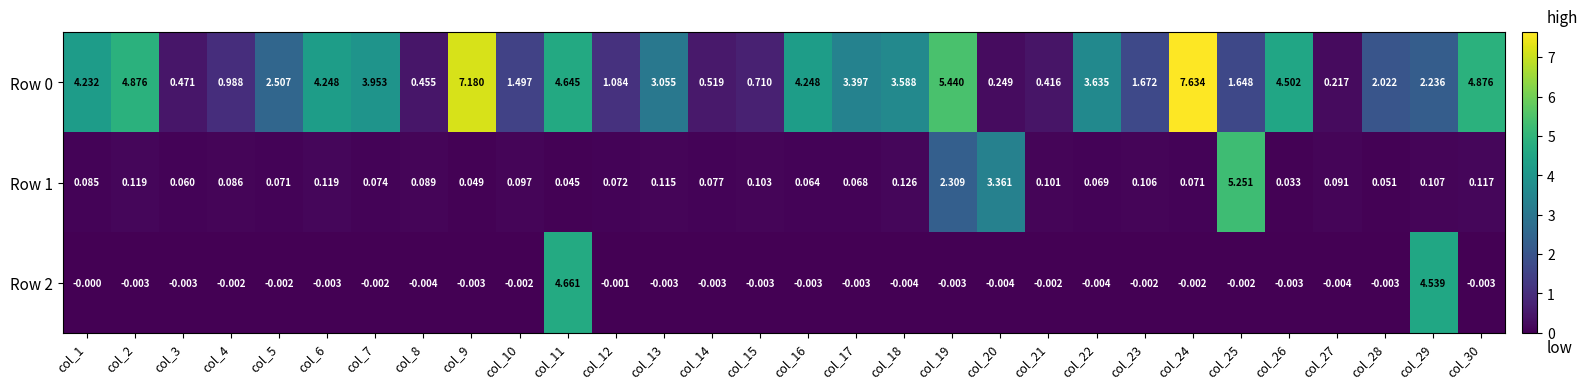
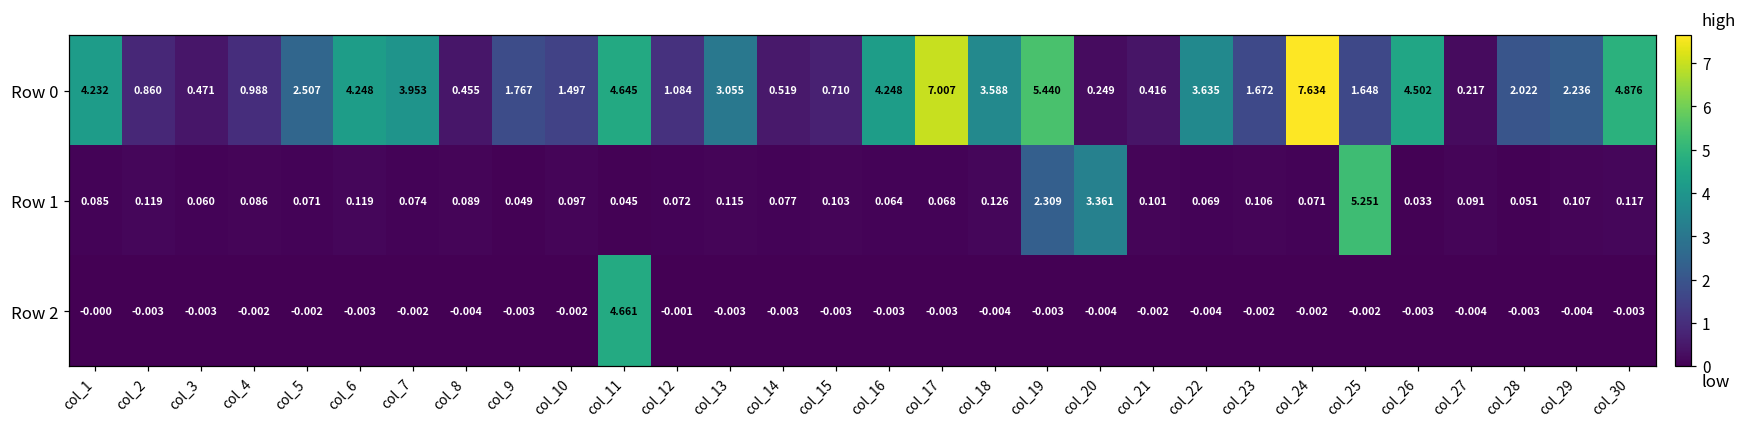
Row 0, col_2: 4.876 -> 0.860
Row 0, col_9: 7.180 -> 1.767
Row 0, col_17: 3.397 -> 7.007
Row 2, col_29: 4.539 -> -0.004
